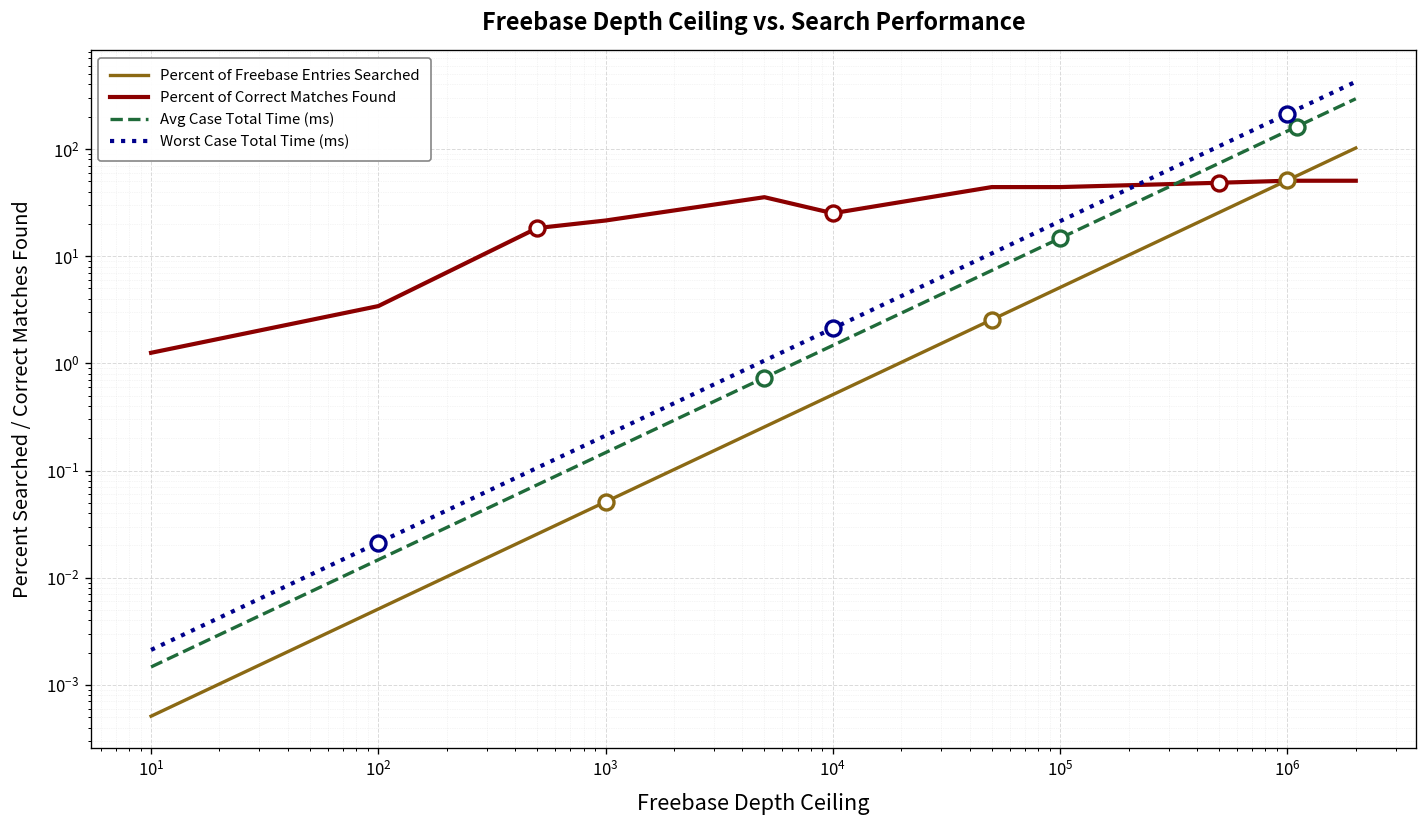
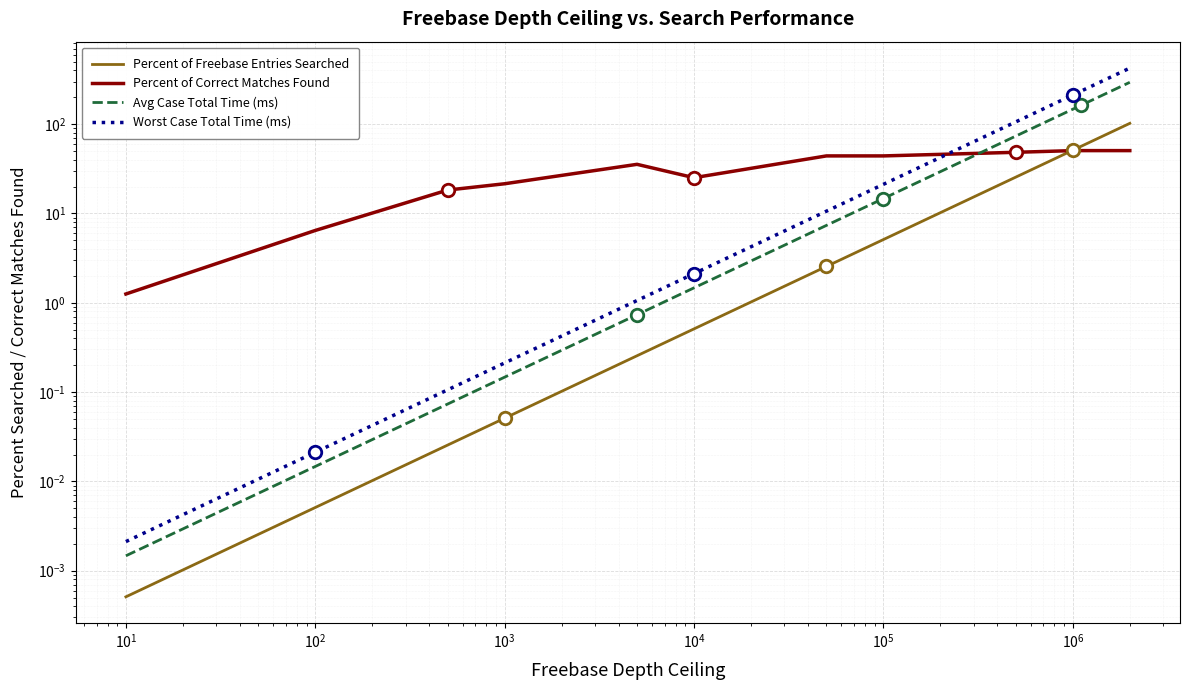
Percent of Correct Matches Found, 10^2: 3.4 -> 6
